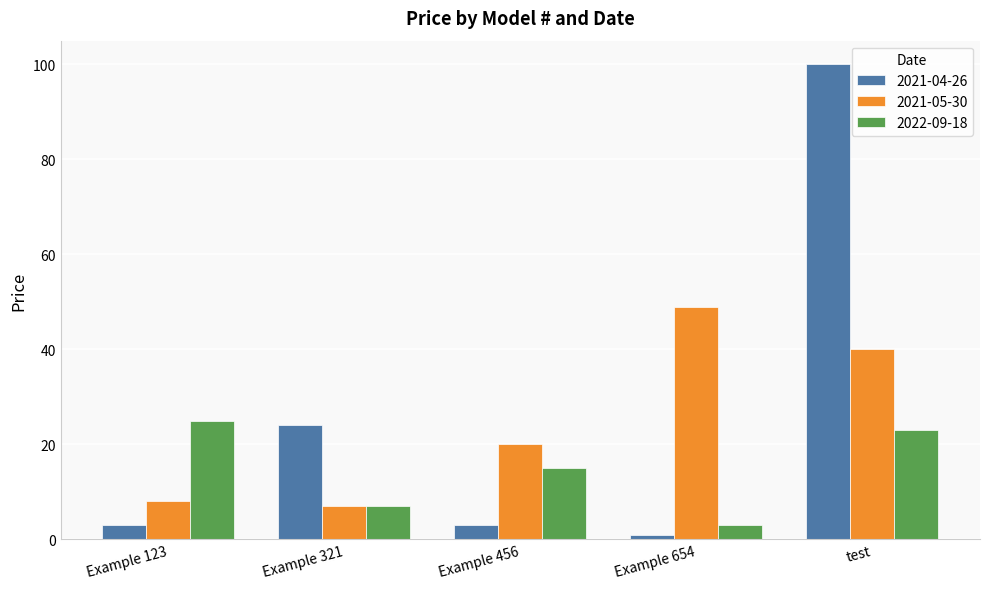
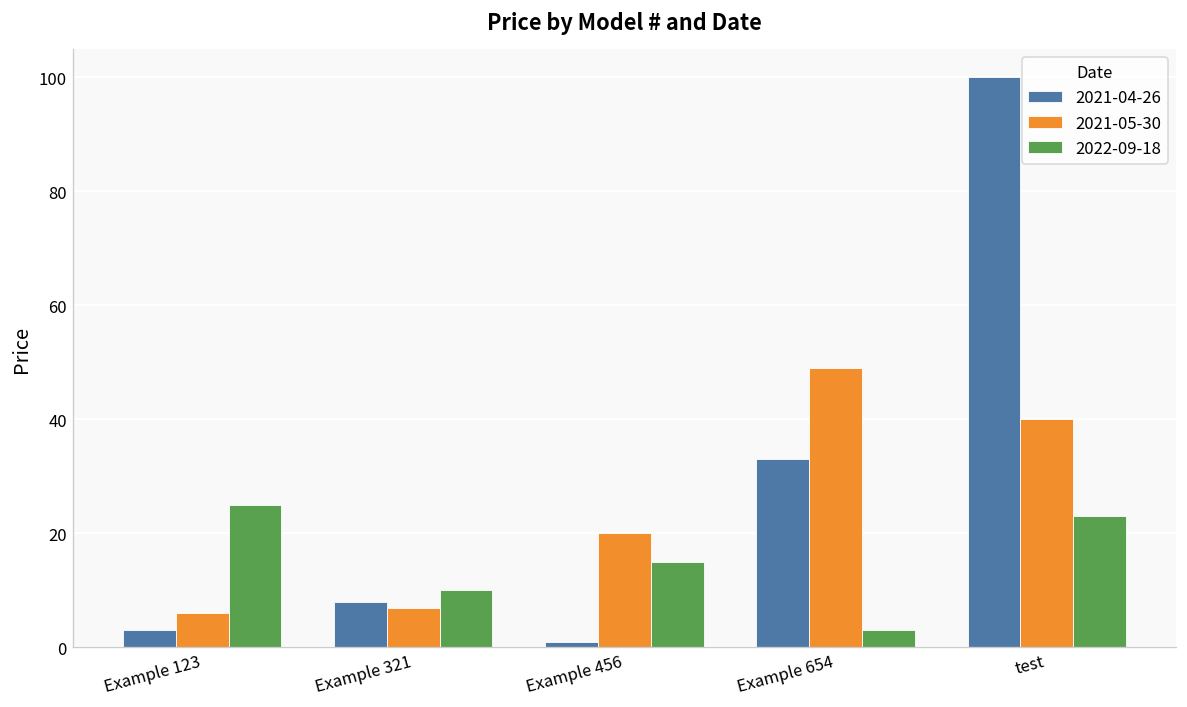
2021-05-30, Example 123: 8 -> 6
2021-04-26, Example 321: 24 -> 8
2022-09-18, Example 321: 7 -> 10
2021-04-26, Example 456: 3 -> 1
2021-04-26, Example 654: 1 -> 33
